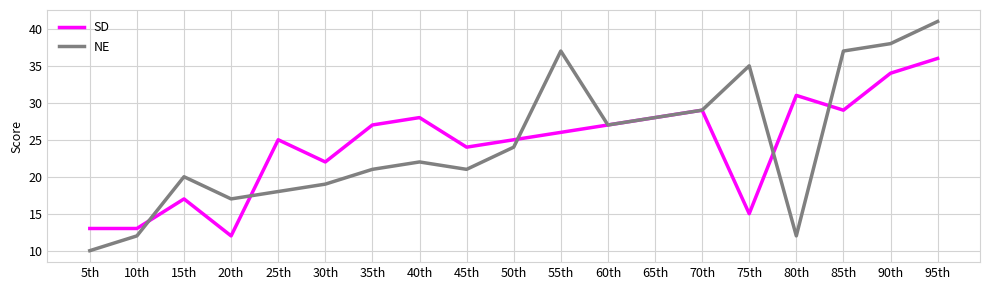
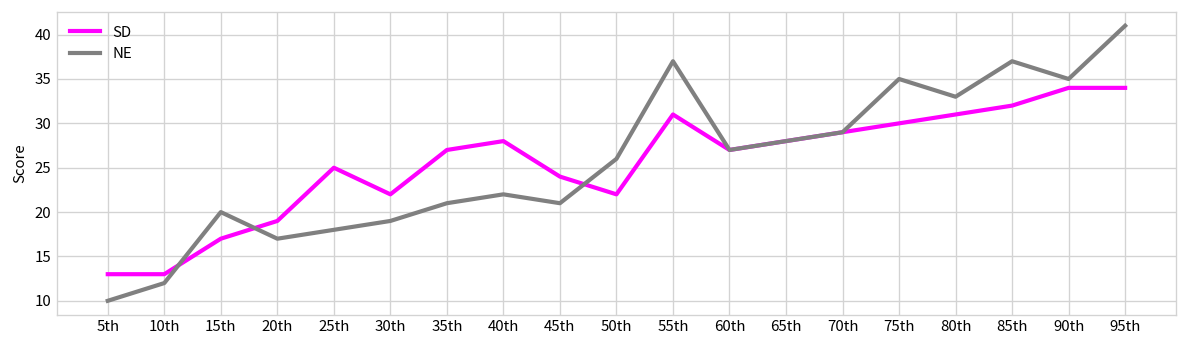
SD, 20th: 12 -> 19
SD, 50th: 25 -> 22
NE, 50th: 24 -> 26
SD, 55th: 26 -> 31
SD, 75th: 15 -> 30
NE, 80th: 12 -> 33
SD, 85th: 29 -> 32
NE, 90th: 38 -> 35
SD, 95th: 36 -> 34
